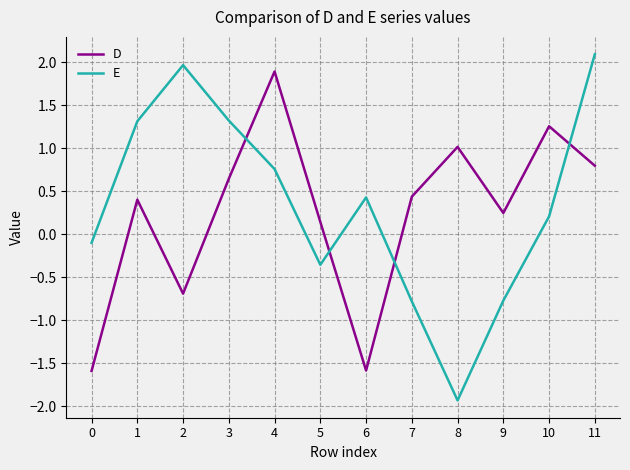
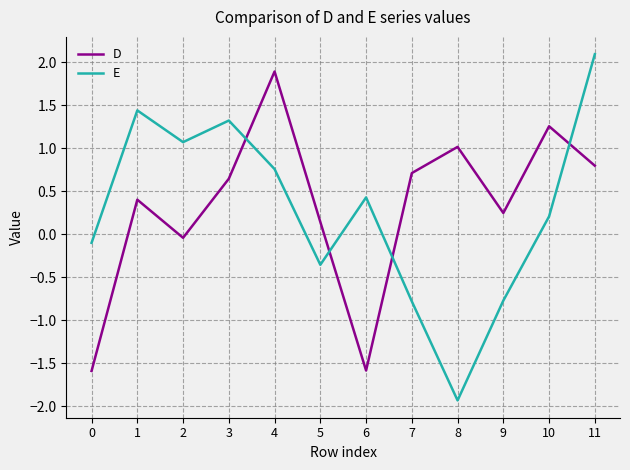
E, 1: 1.3 -> 1.4
D, 2: -0.7 -> 0.0
E, 2: 2.0 -> 1.1
D, 7: 0.4 -> 0.7
